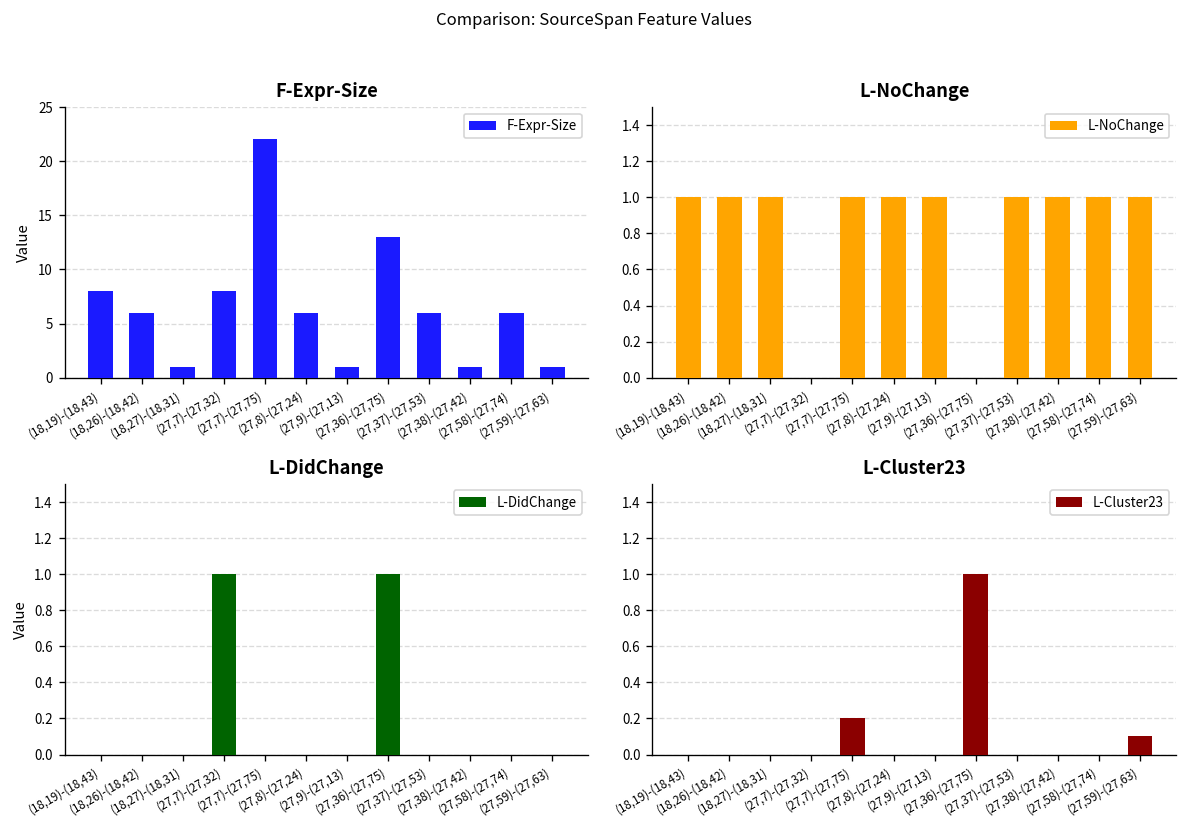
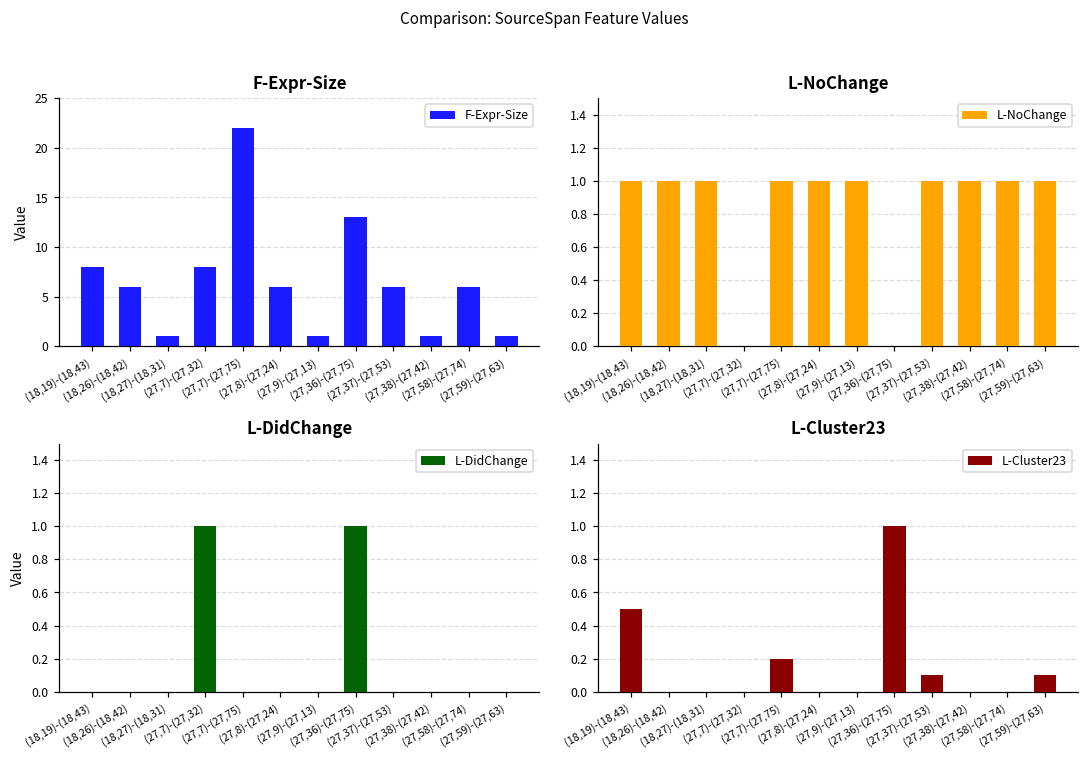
L-Cluster23, (18,19)-(18,43): 0.0 -> 0.5
L-Cluster23, (27,37)-(27,53): 0.0 -> 0.1
